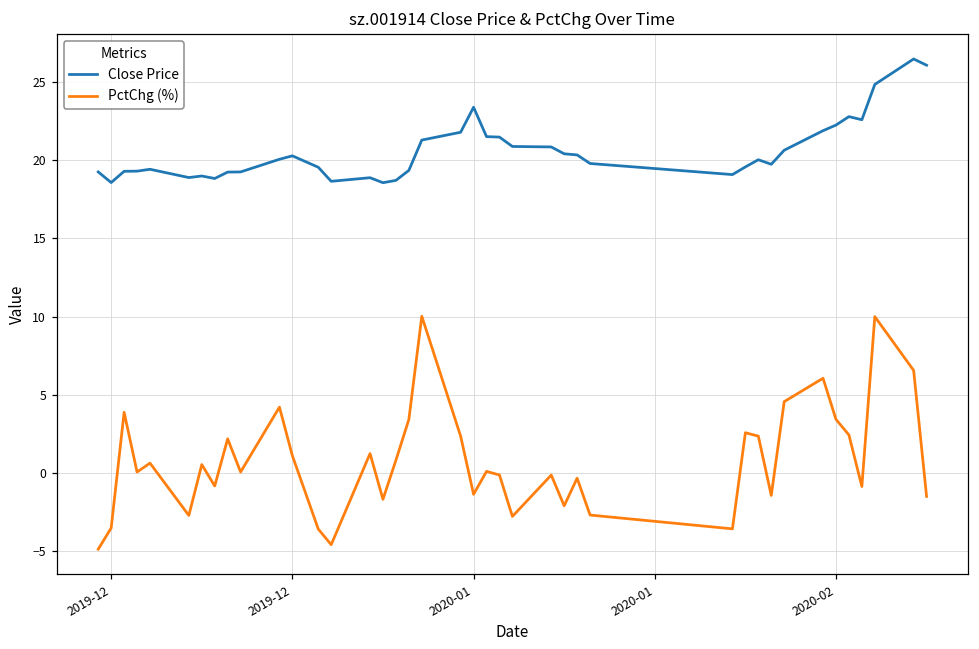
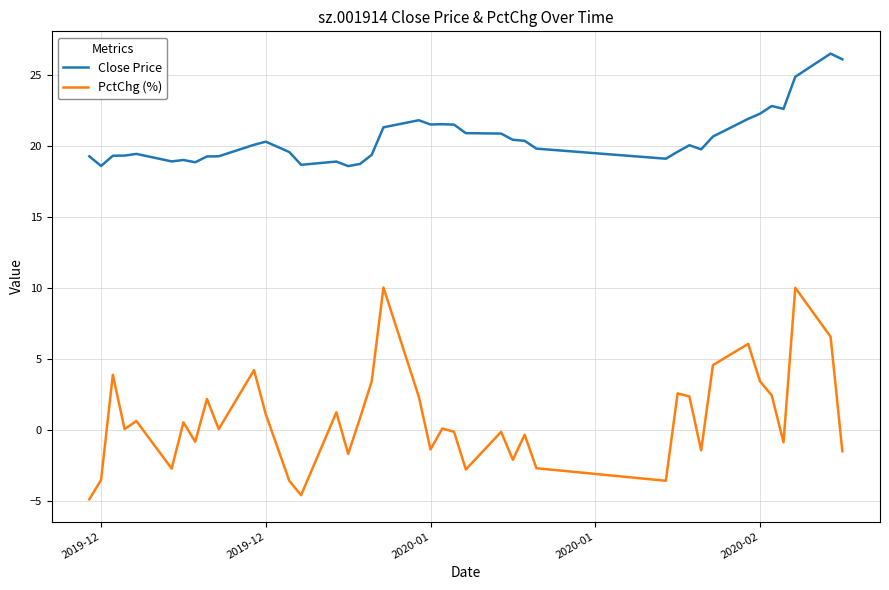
Close Price, 2020-01: 23.4 -> 21.5
